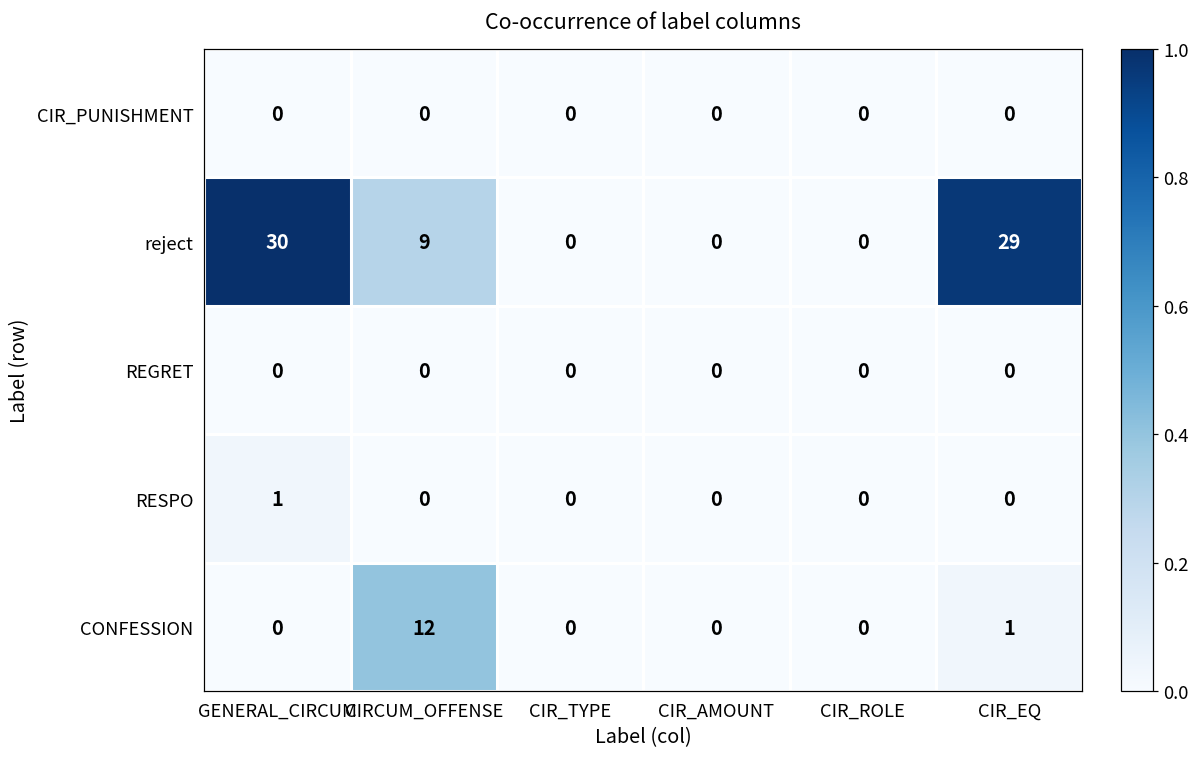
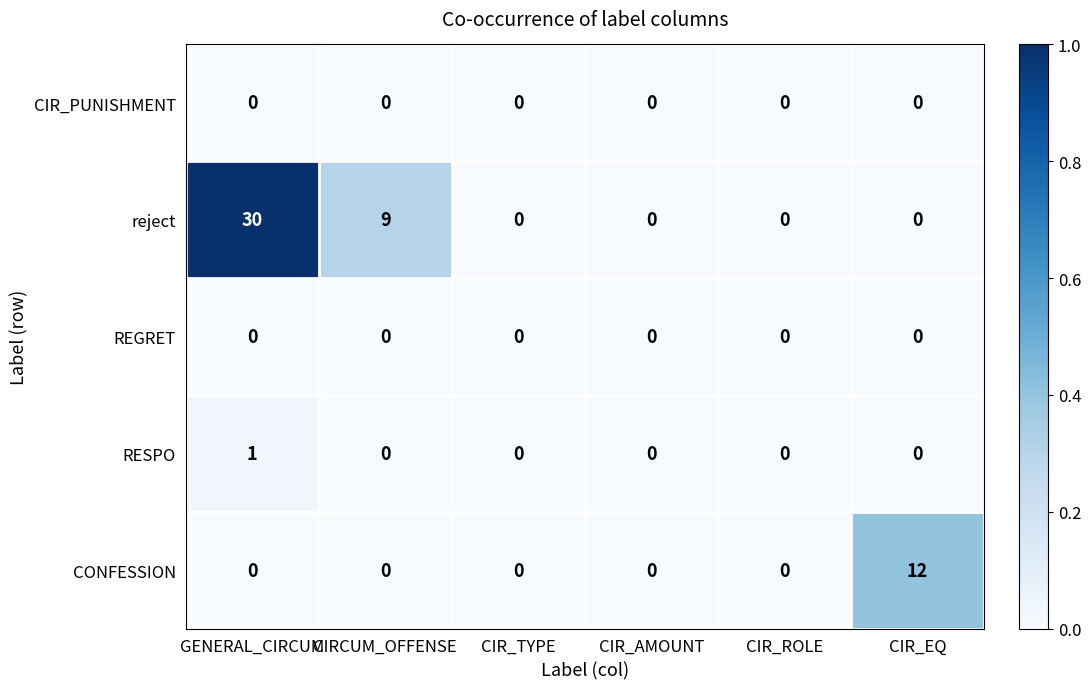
reject, CIR_EQ: 29 -> 0
CONFESSION, CIRCUM_OFFENSE: 12 -> 0
CONFESSION, CIR_EQ: 1 -> 12
